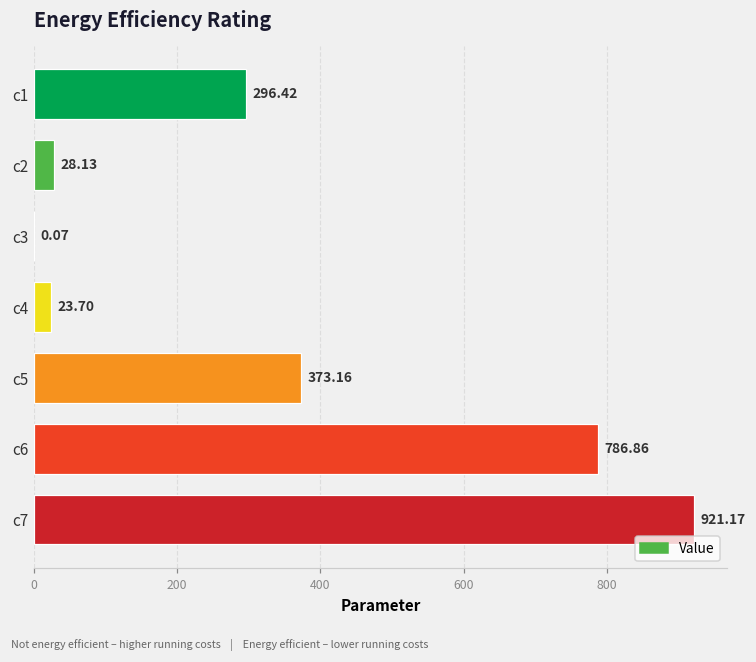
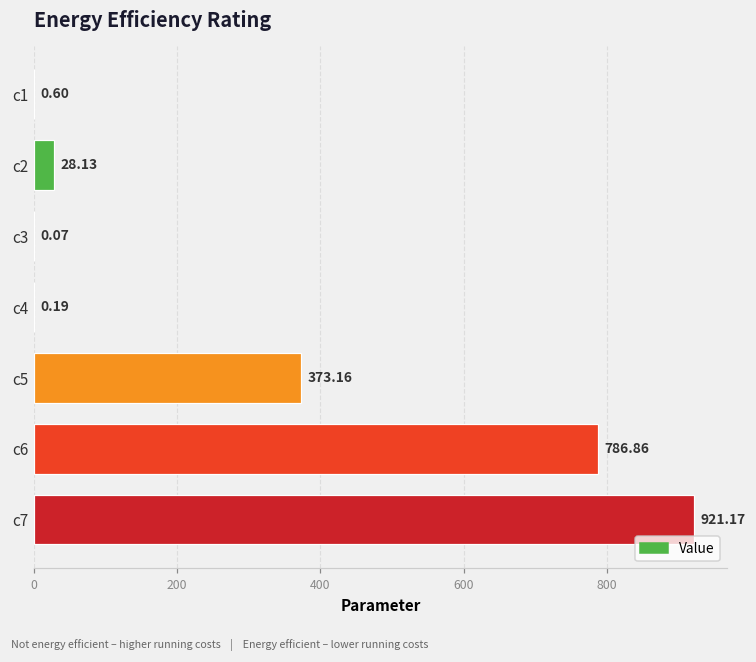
c1: 296.42 -> 0.60
c4: 23.70 -> 0.19
